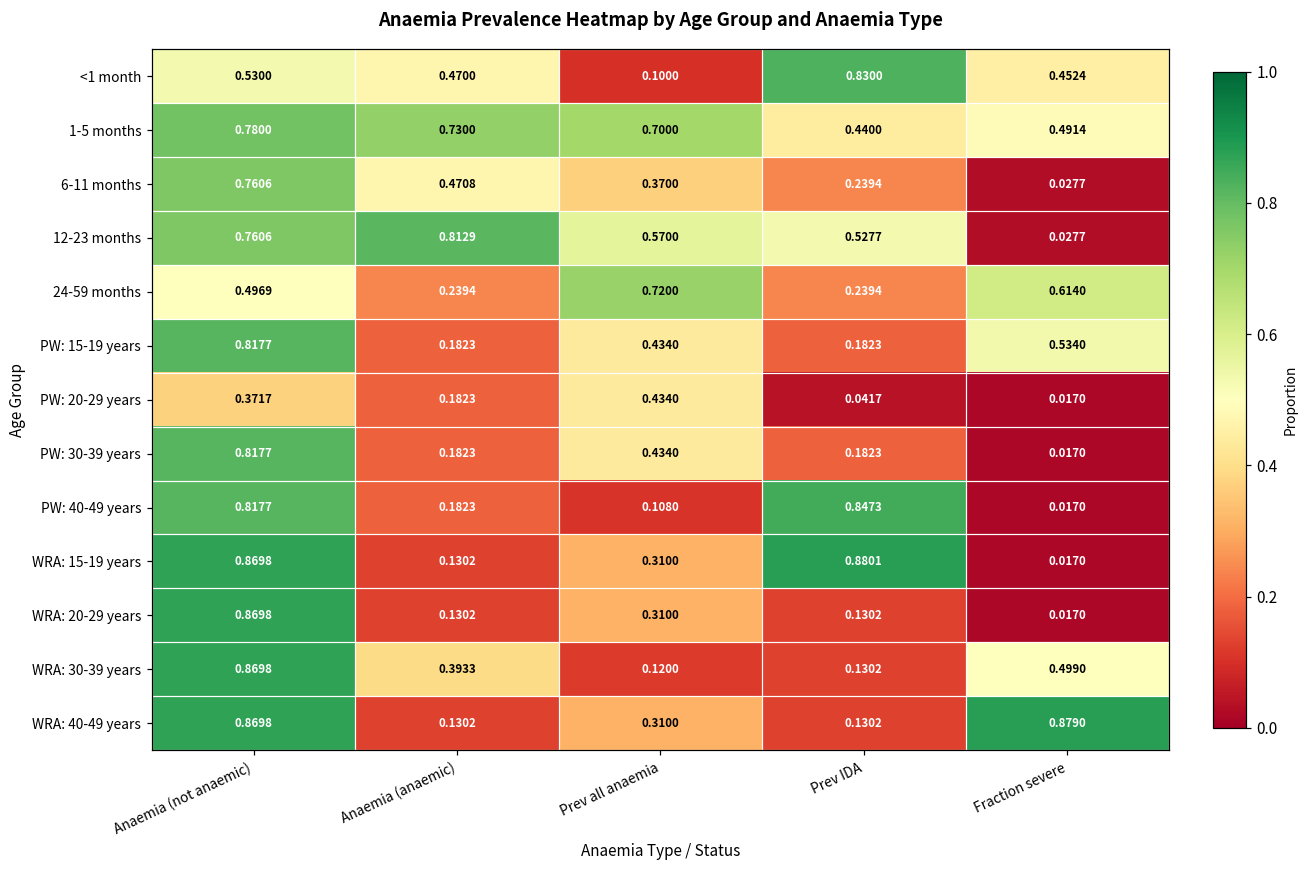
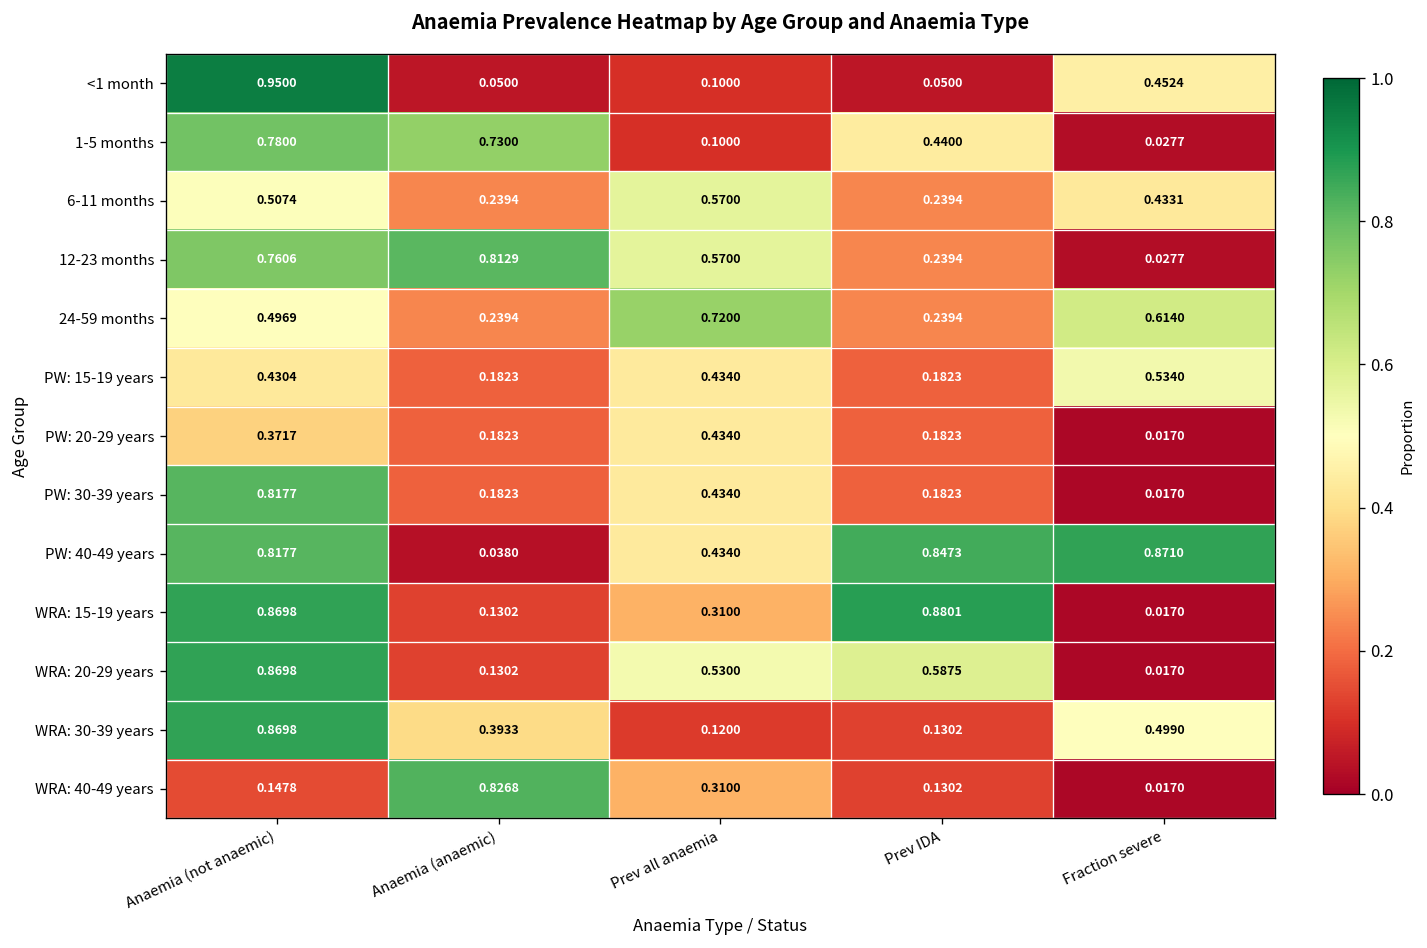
<1 month, Anaemia (not anaemic): 0.5300 -> 0.9500
<1 month, Anaemia (anaemic): 0.4700 -> 0.0500
<1 month, Prev IDA: 0.8300 -> 0.0500
1-5 months, Prev all anaemia: 0.7000 -> 0.1000
1-5 months, Fraction severe: 0.4914 -> 0.0277
6-11 months, Anaemia (not anaemic): 0.7606 -> 0.5074
6-11 months, Anaemia (anaemic): 0.4708 -> 0.2394
6-11 months, Prev all anaemia: 0.3700 -> 0.5700
6-11 months, Fraction severe: 0.0277 -> 0.4331
12-23 months, Prev IDA: 0.5277 -> 0.2394
PW: 15-19 years, Anaemia (not anaemic): 0.8177 -> 0.4304
PW: 20-29 years, Prev IDA: 0.0417 -> 0.1823
PW: 40-49 years, Anaemia (anaemic): 0.1823 -> 0.0380
PW: 40-49 years, Prev all anaemia: 0.1080 -> 0.4340
PW: 40-49 years, Fraction severe: 0.0170 -> 0.8710
WRA: 20-29 years, Prev all anaemia: 0.3100 -> 0.5300
WRA: 20-29 years, Prev IDA: 0.1302 -> 0.5875
WRA: 40-49 years, Anaemia (not anaemic): 0.8698 -> 0.1478
WRA: 40-49 years, Anaemia (anaemic): 0.1302 -> 0.8268
WRA: 40-49 years, Fraction severe: 0.8790 -> 0.0170
